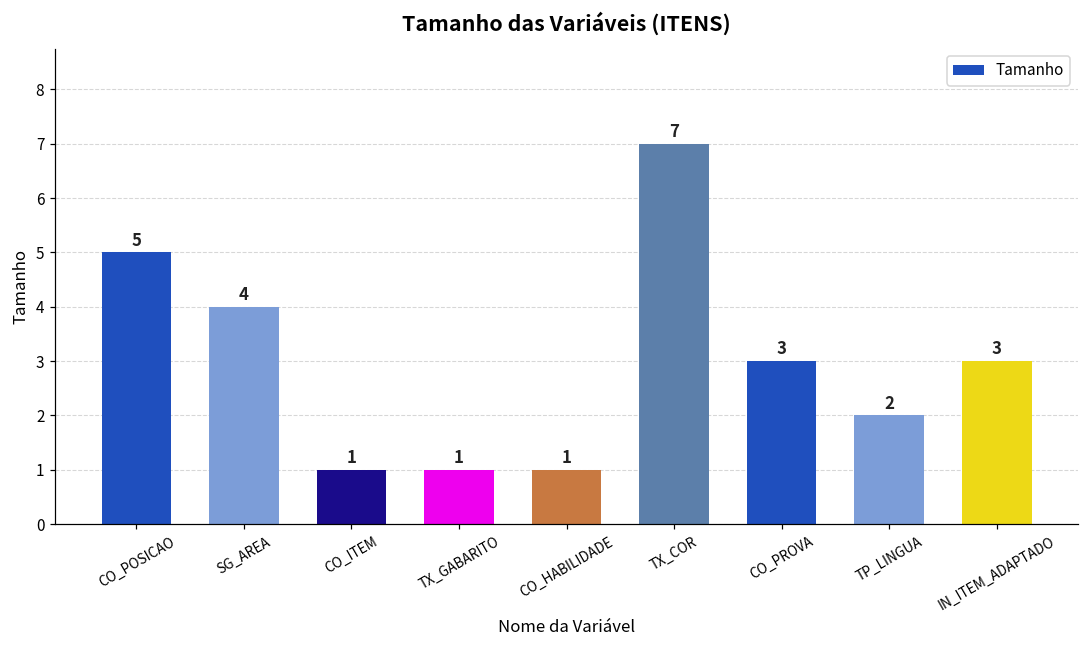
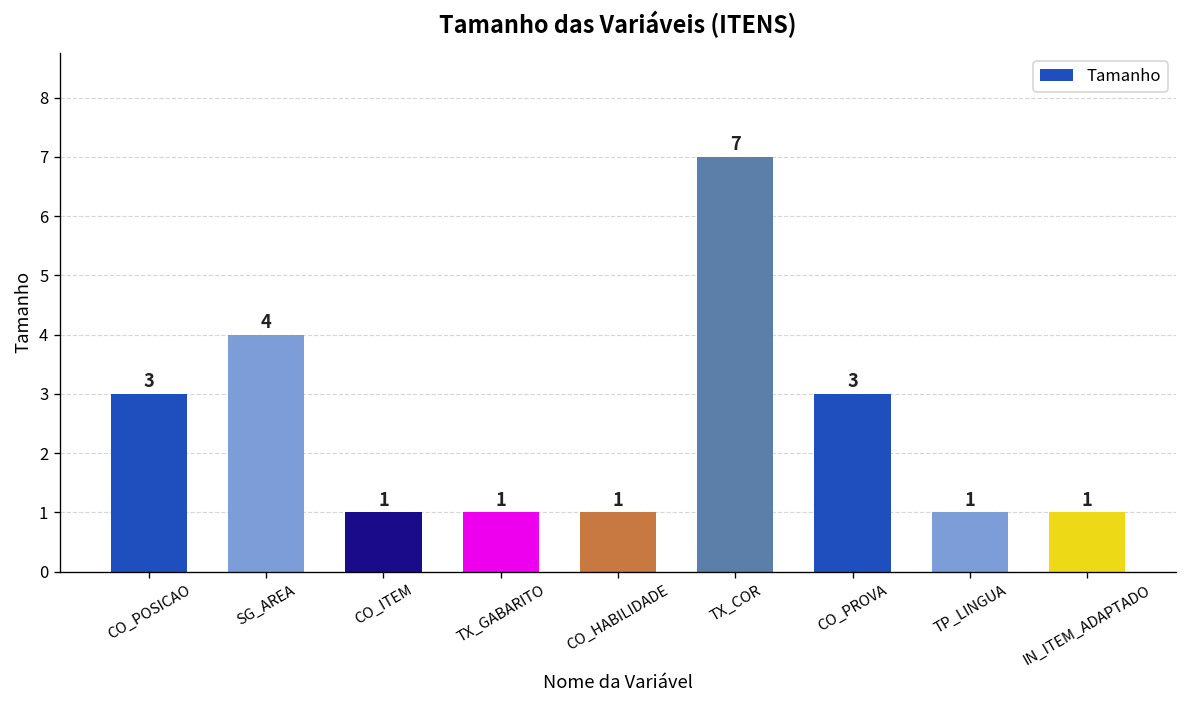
CO_POSICAO: 5 -> 3
TP_LINGUA: 2 -> 1
IN_ITEM_ADAPTADO: 3 -> 1
